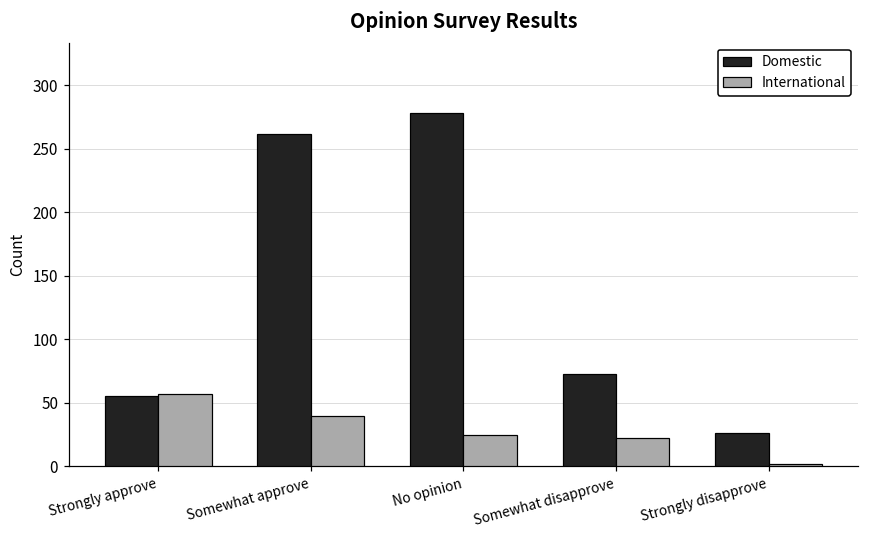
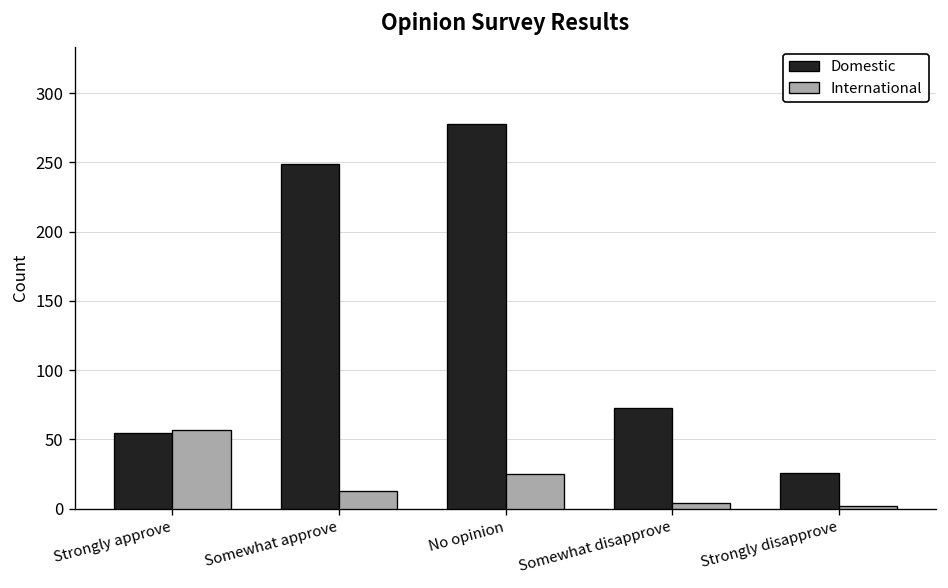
Domestic, Somewhat approve: 262 -> 249
International, Somewhat approve: 40 -> 13
International, Somewhat disapprove: 22 -> 4
